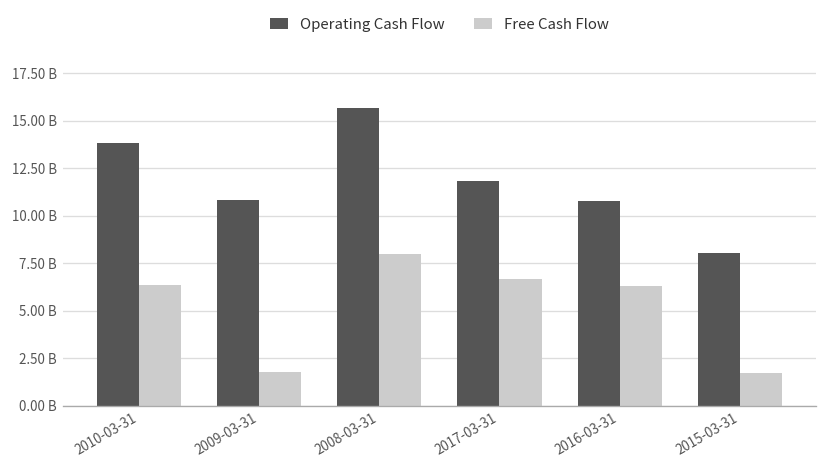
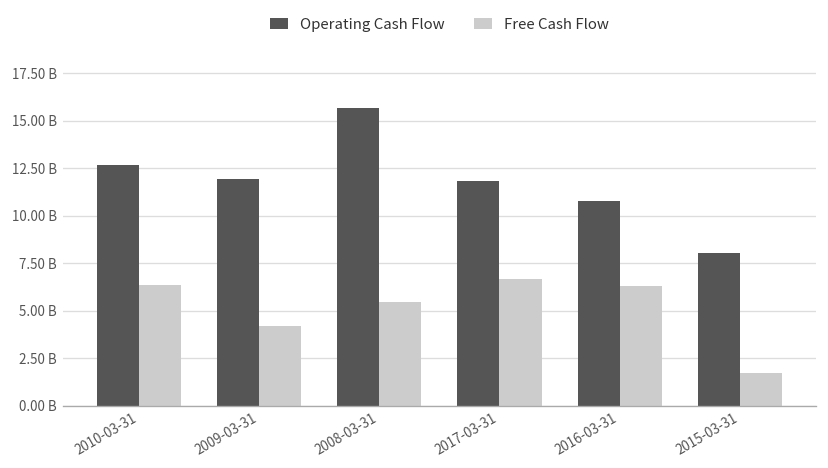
Operating Cash Flow, 2010-03-31: 13800000000 -> 12700000000
Operating Cash Flow, 2009-03-31: 10800000000 -> 11900000000
Free Cash Flow, 2009-03-31: 1800000000 -> 4200000000
Free Cash Flow, 2008-03-31: 8000000000 -> 5500000000
